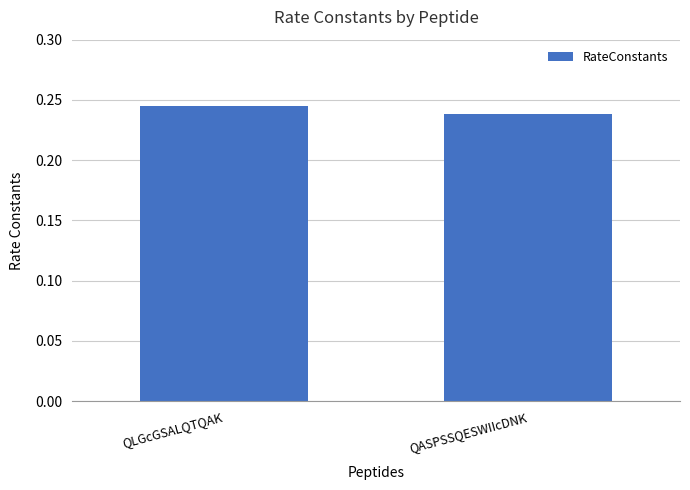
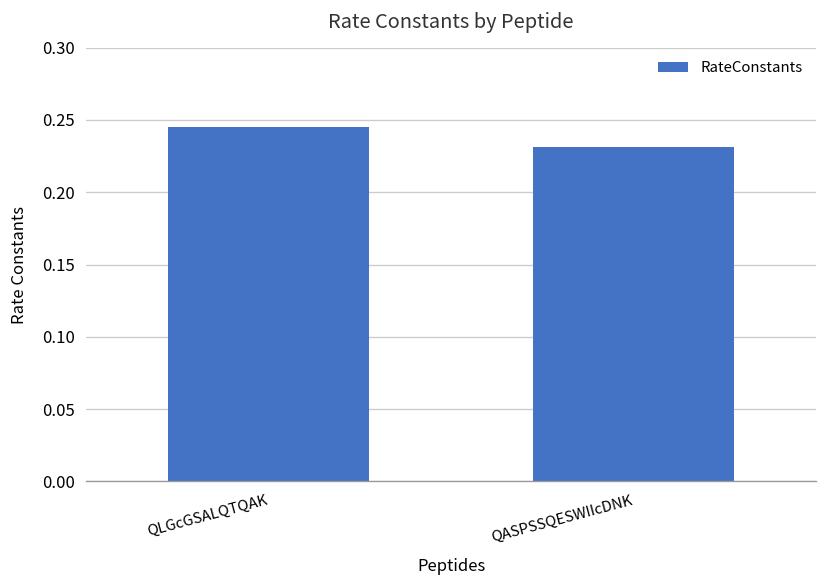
QASPSSQESWIIcDNK: 0.238 -> 0.231
